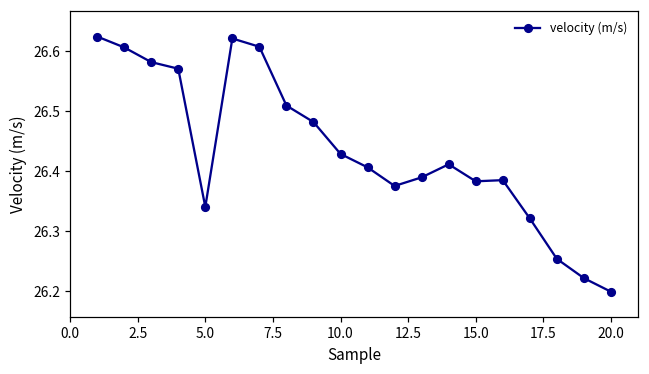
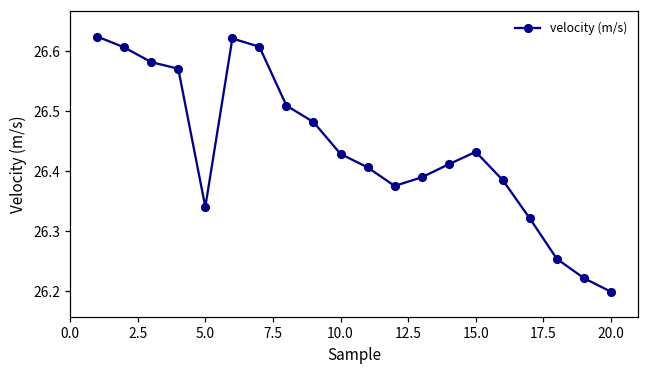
15.0: 26.38 -> 26.43
